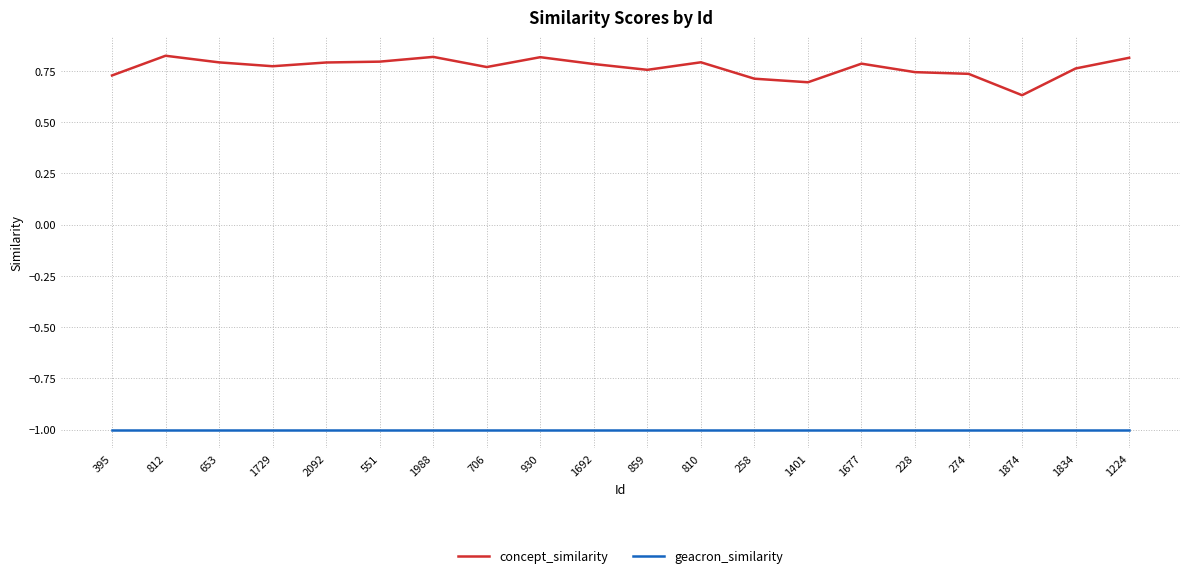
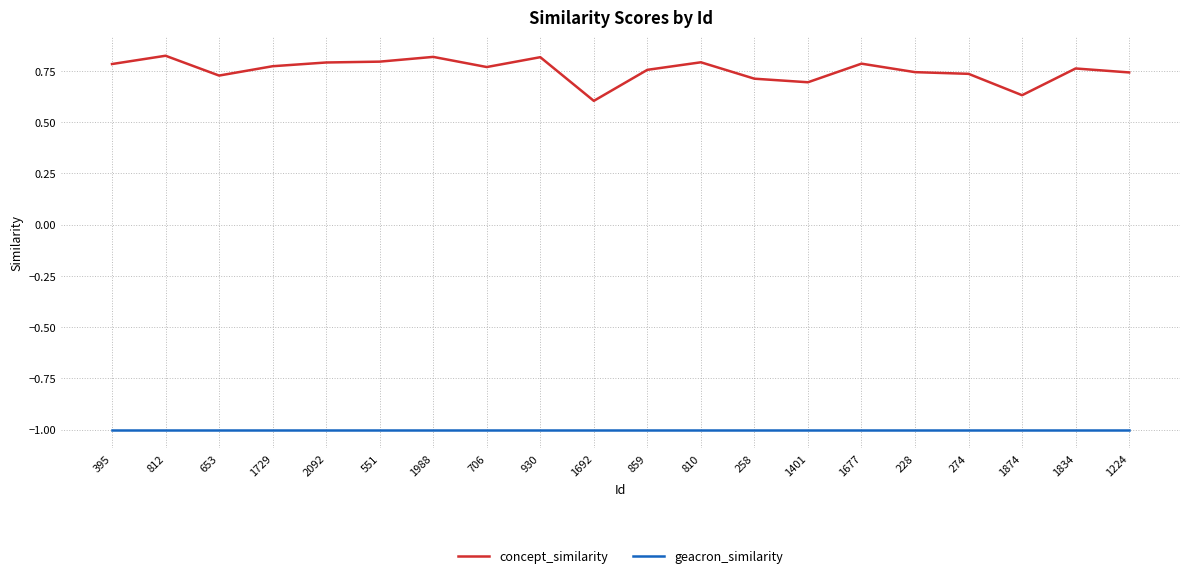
concept_similarity, 395: 0.73 -> 0.78
concept_similarity, 653: 0.79 -> 0.73
concept_similarity, 1692: 0.78 -> 0.60
concept_similarity, 1224: 0.81 -> 0.74
